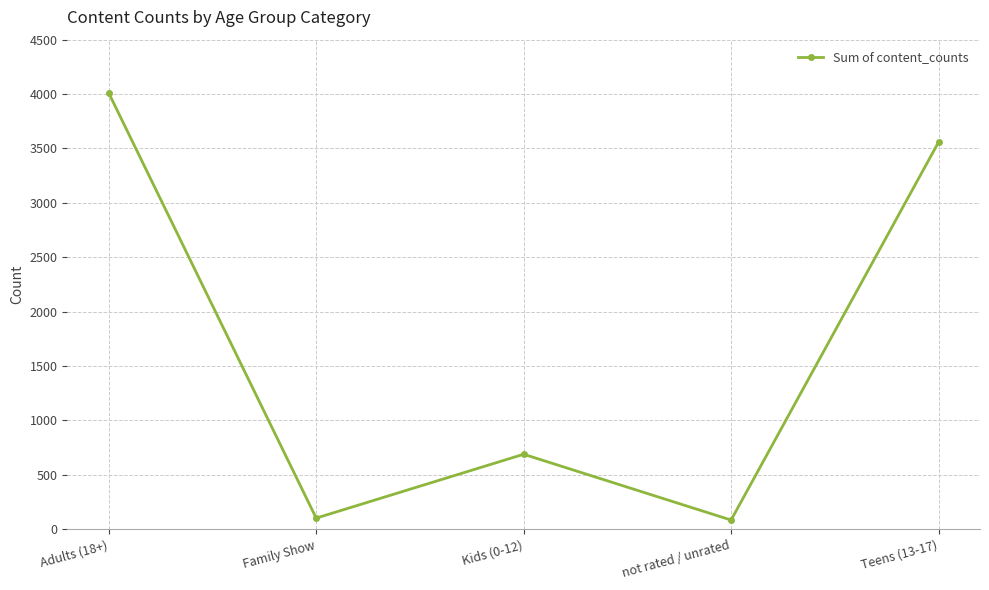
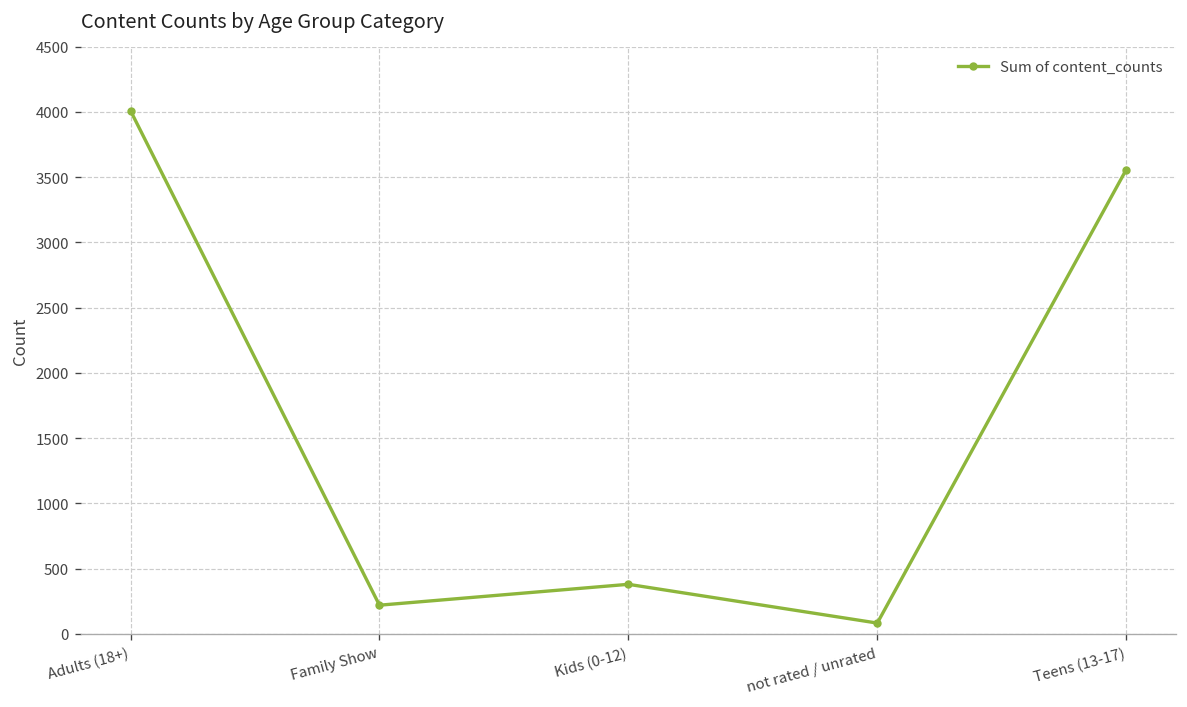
Family Show: 100 -> 220
Kids (0-12): 690 -> 380
